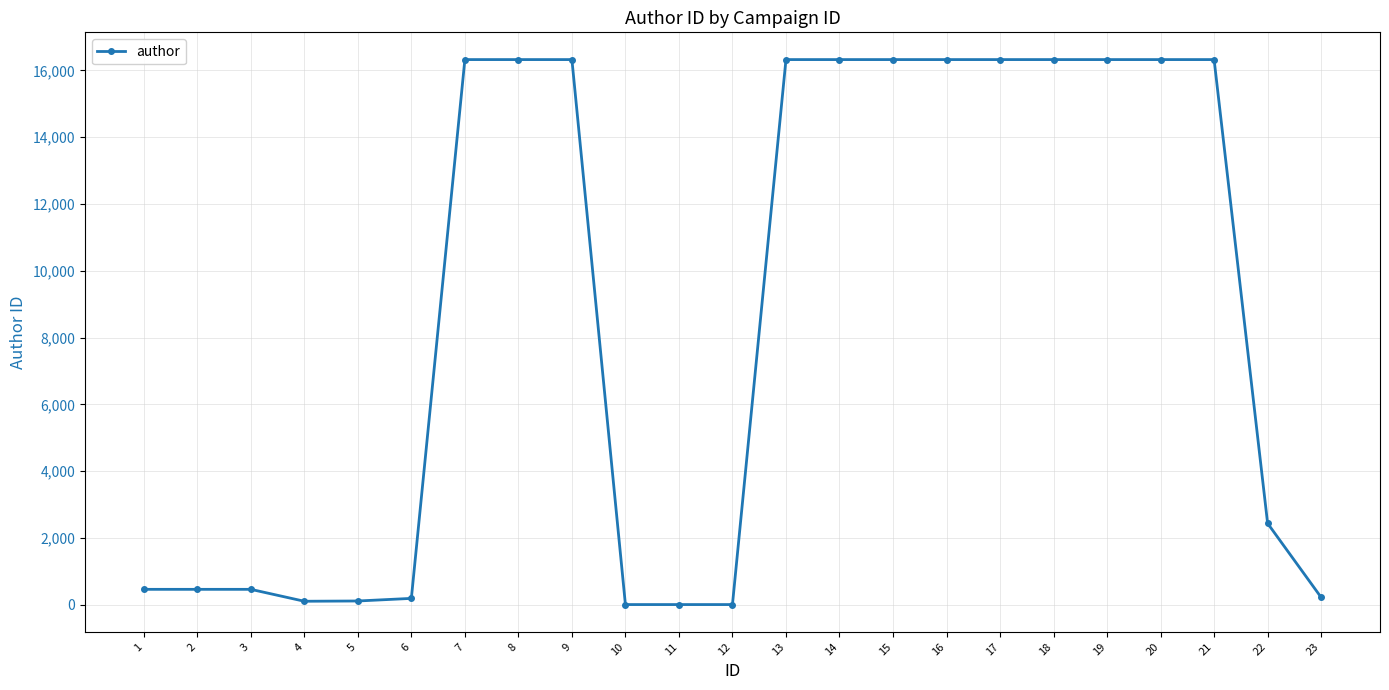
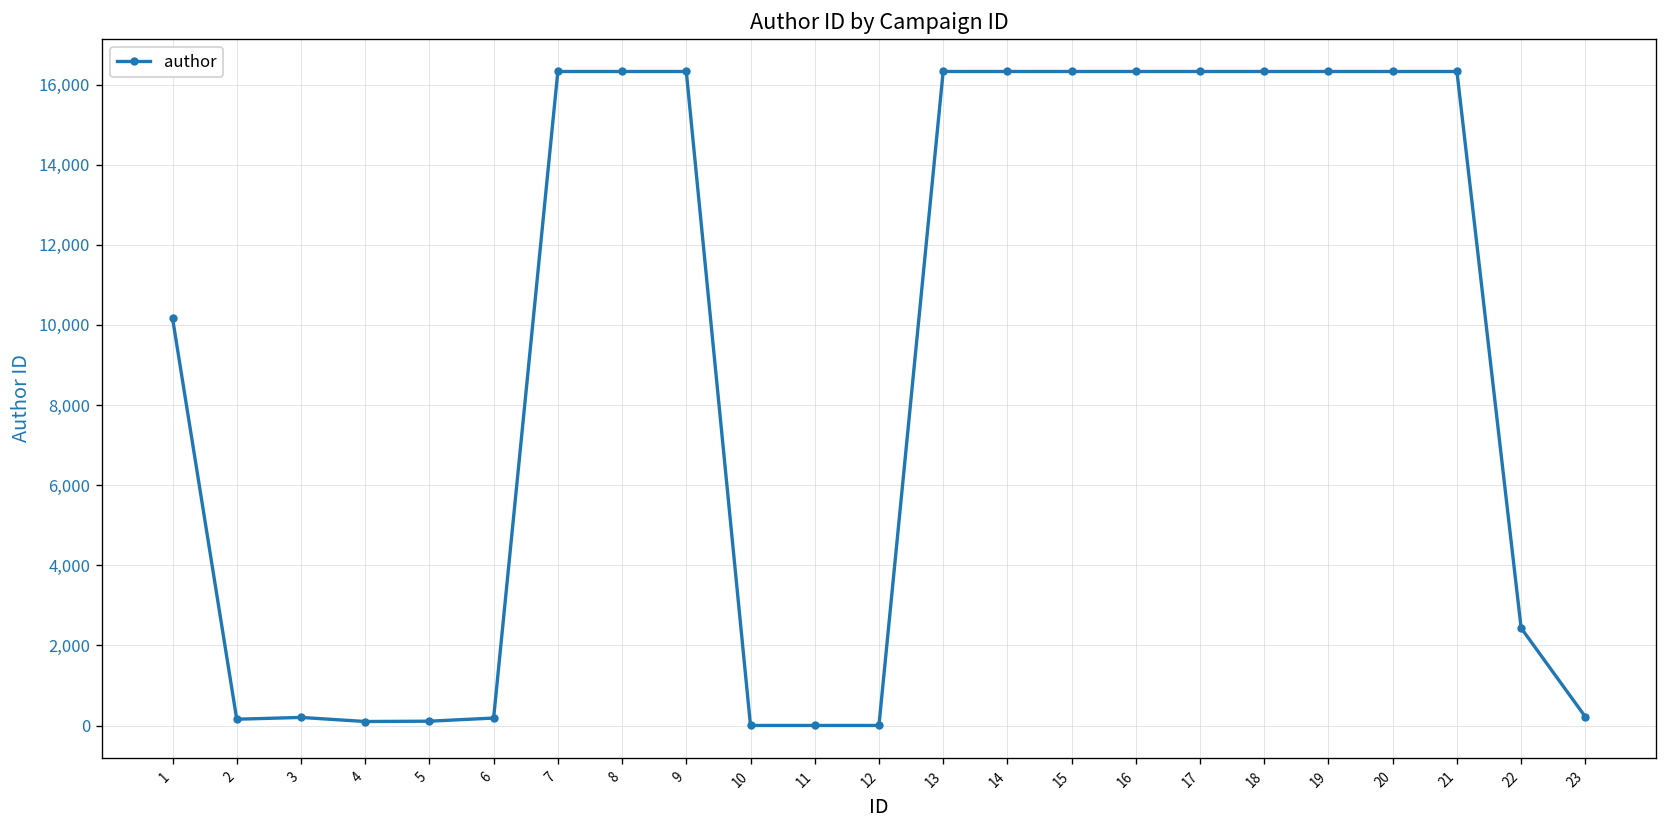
1: 500 -> 10,200
2: 500 -> 200
3: 500 -> 200
